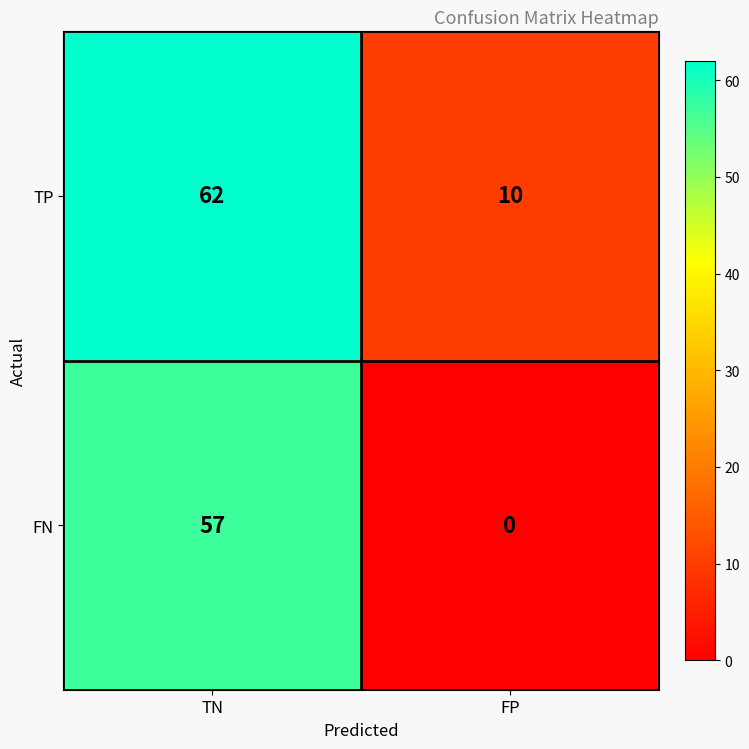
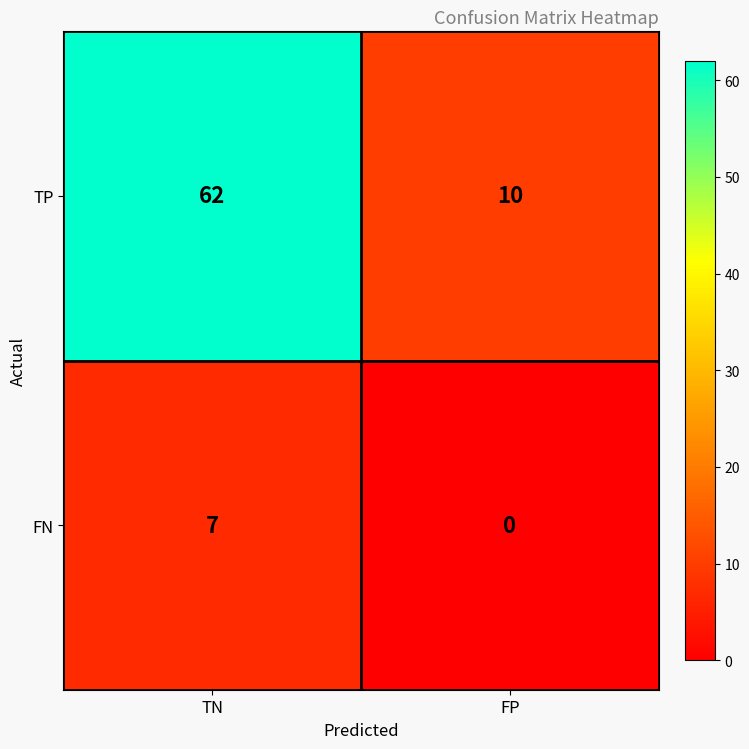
FN, TN: 57 -> 7
